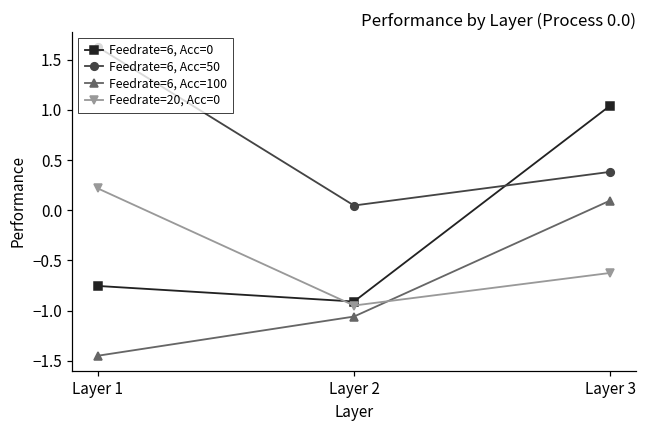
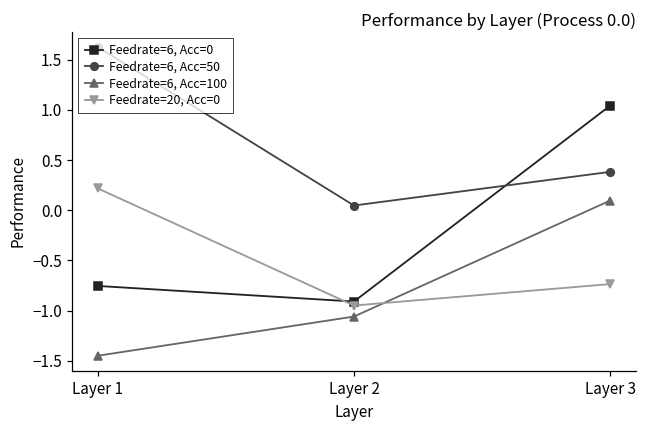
Feedrate=20, Acc=0, Layer 3: -0.6 -> -0.7
